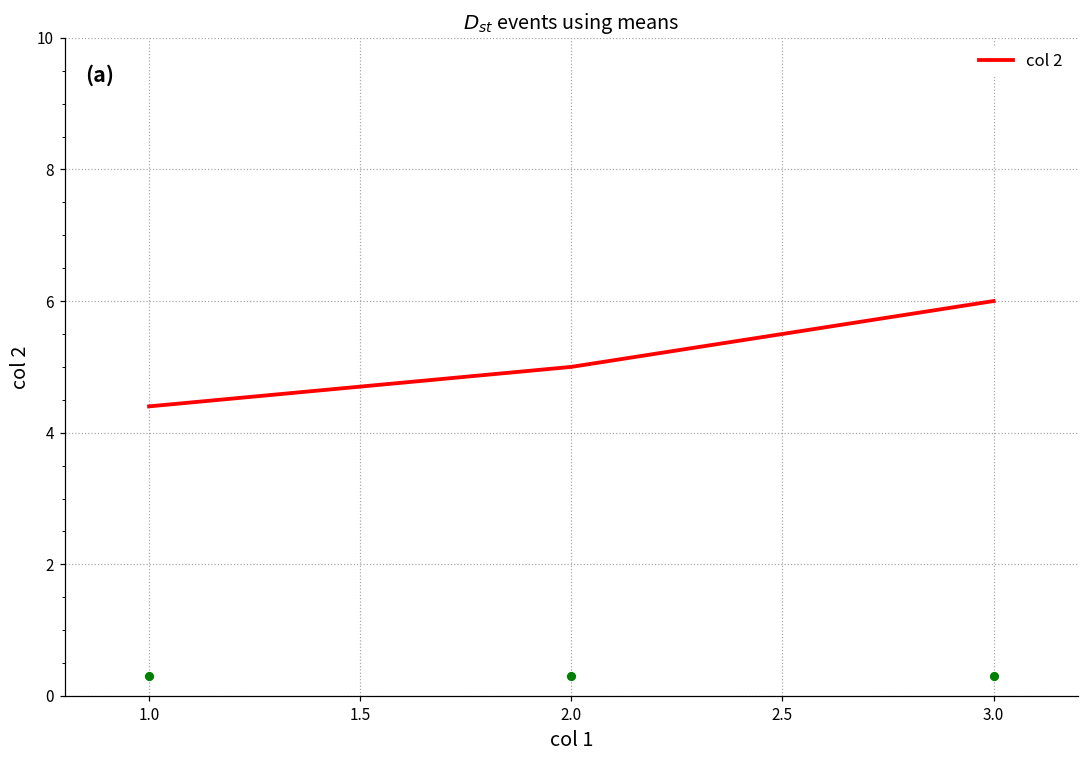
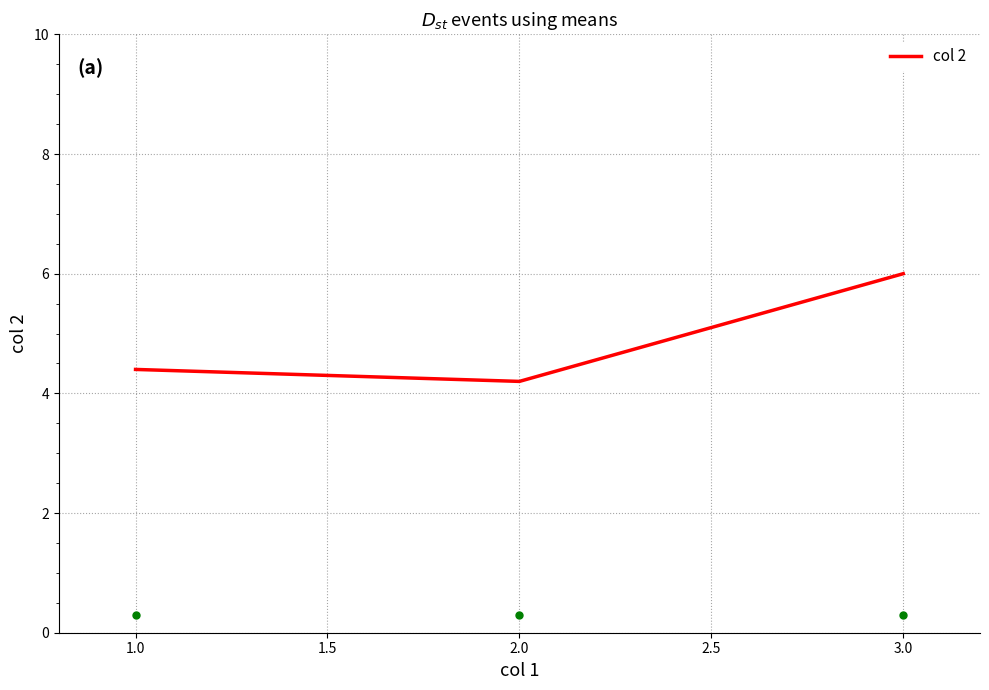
col 2, 2.0: 5.0 -> 4.2
